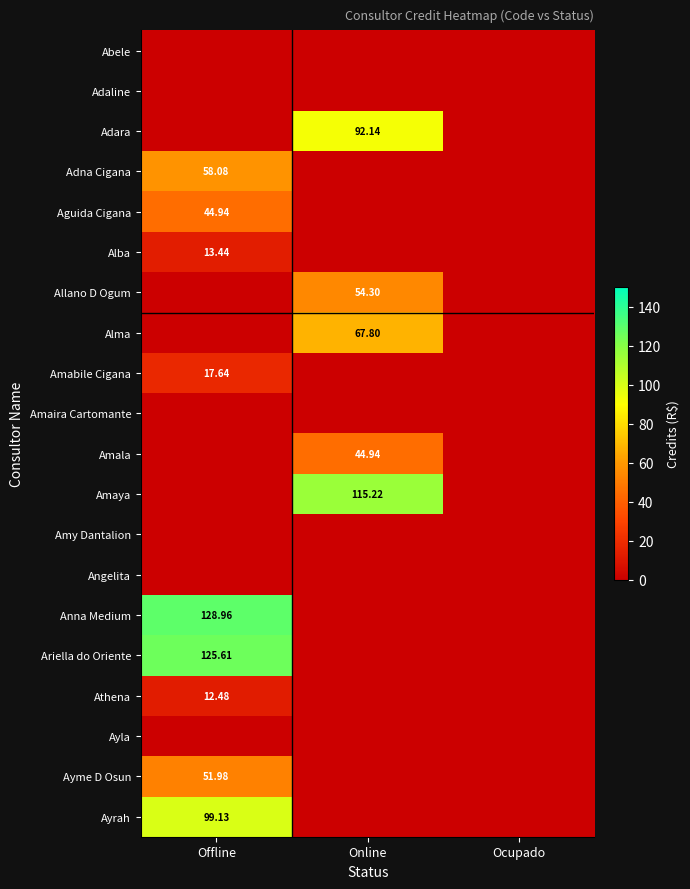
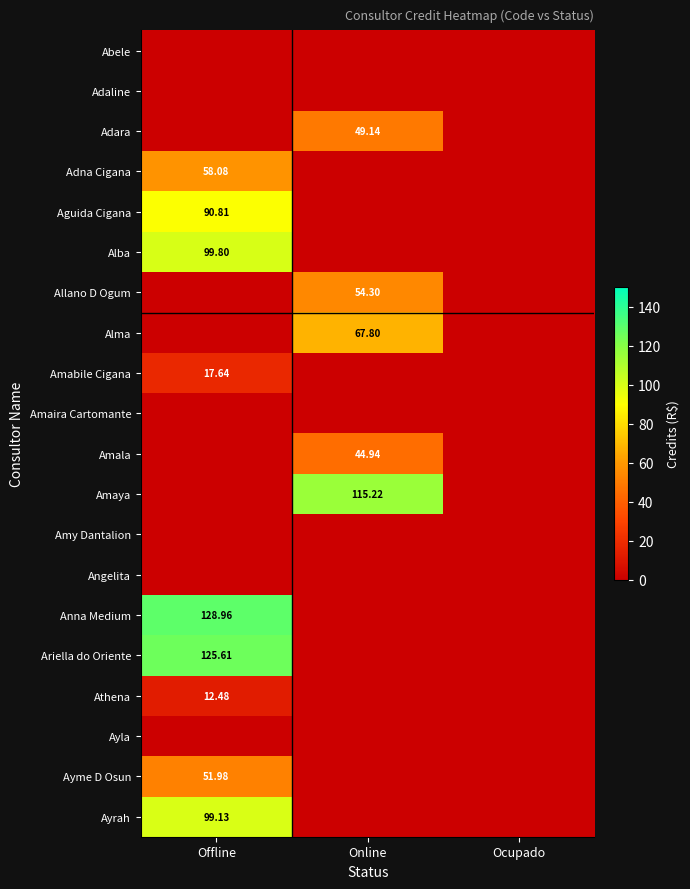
Adara, Online: 92.14 -> 49.14
Aguida Cigana, Offline: 44.94 -> 90.81
Alba, Offline: 13.44 -> 99.80
